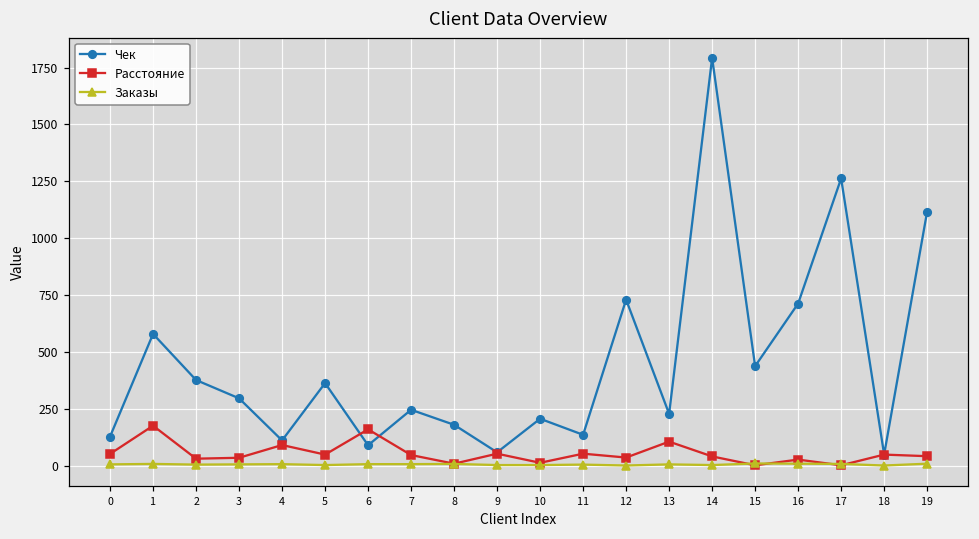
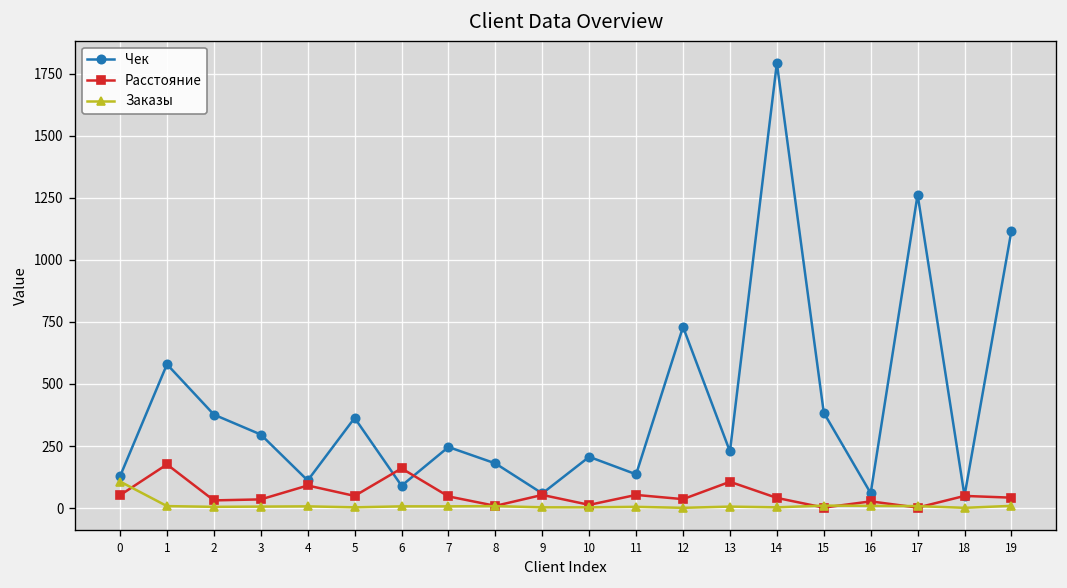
Заказы, 0: 10 -> 110
Чек, 15: 440 -> 380
Чек, 16: 710 -> 60
